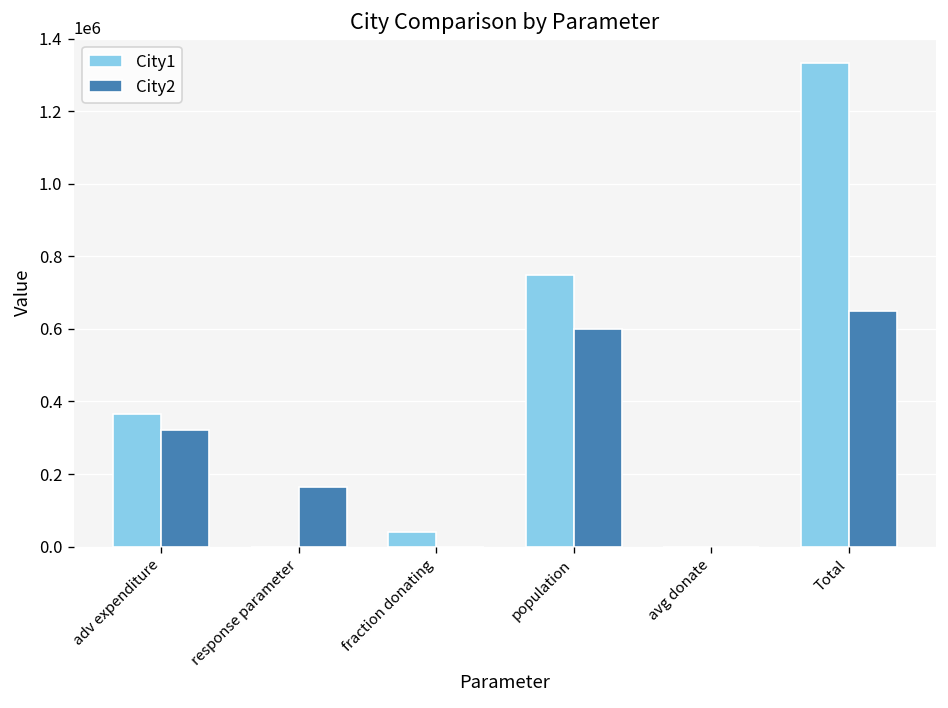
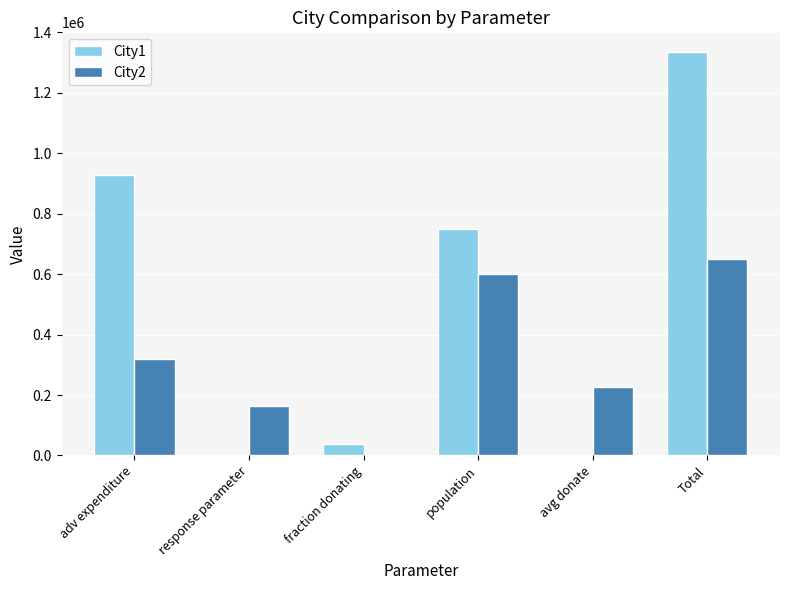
City1, adv expenditure: 370000 -> 930000
City2, avg donate: 0 -> 230000
